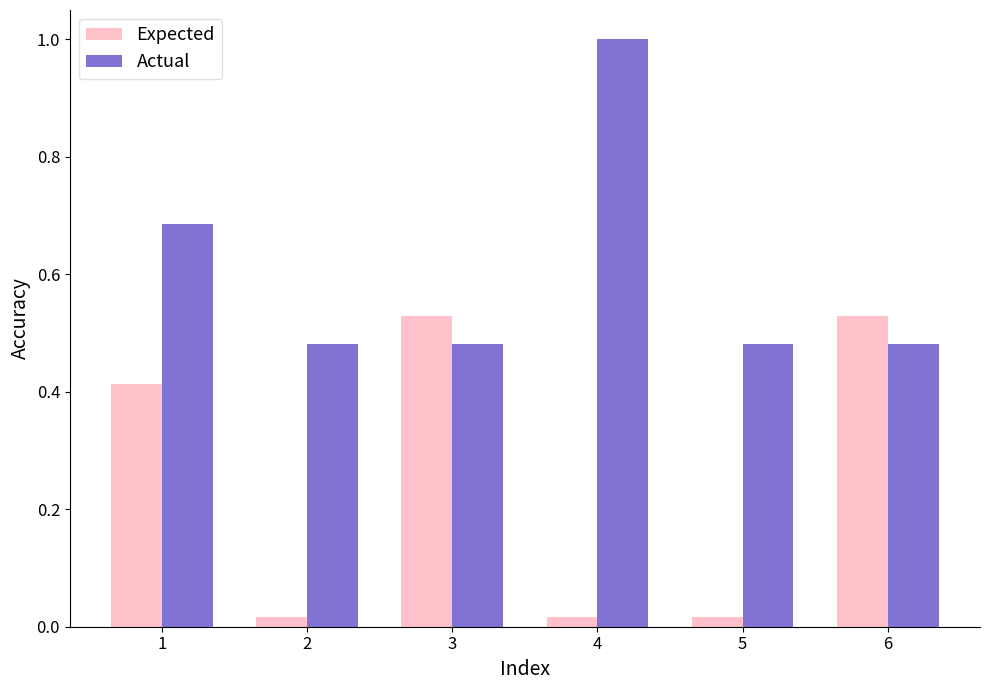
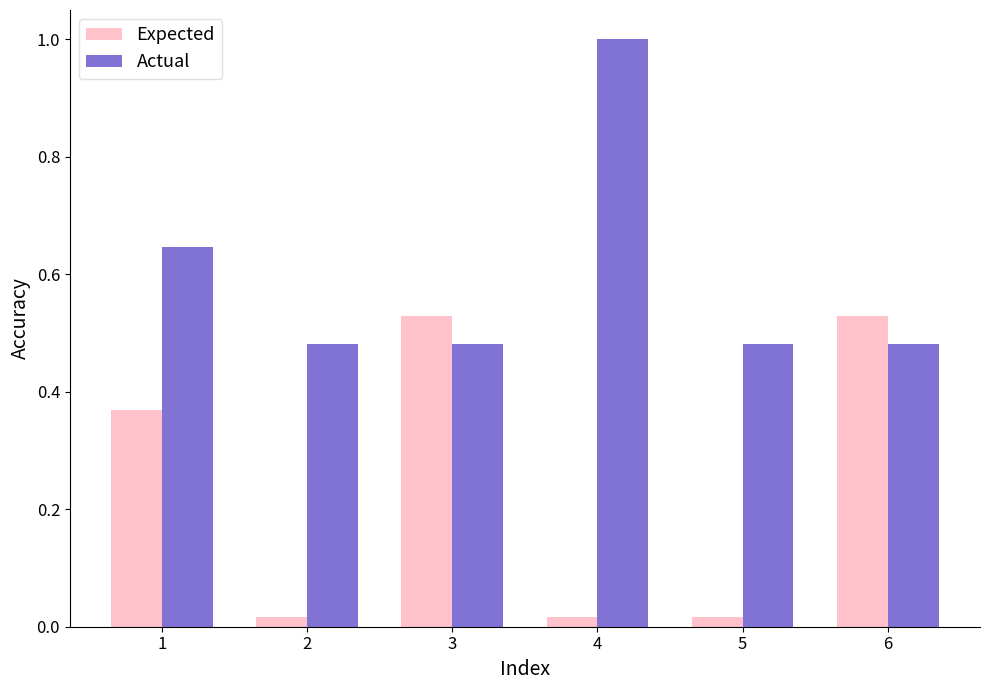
Expected, 1: 0.41 -> 0.37
Actual, 1: 0.69 -> 0.65
